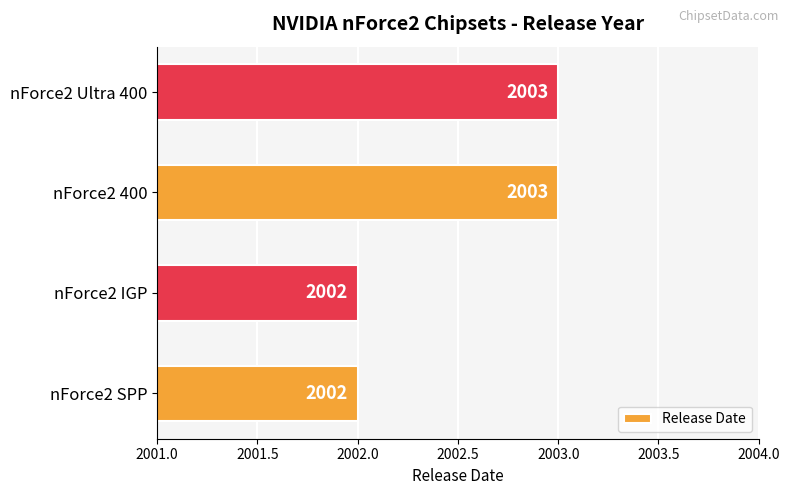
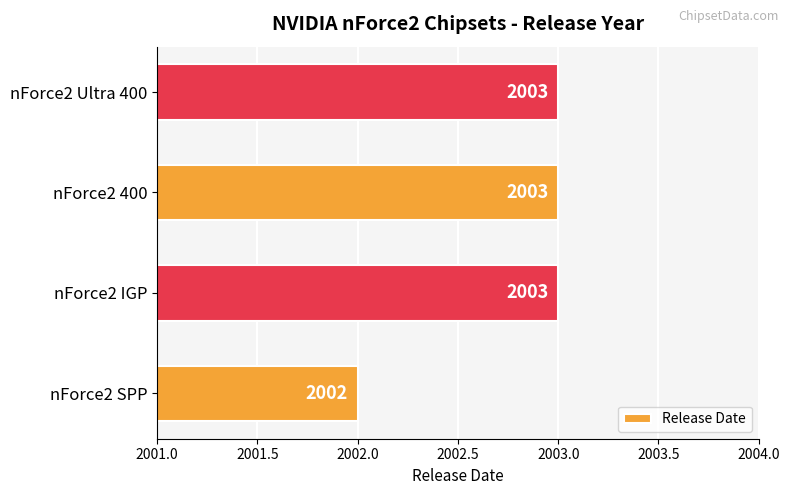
nForce2 IGP: 2002 -> 2003
